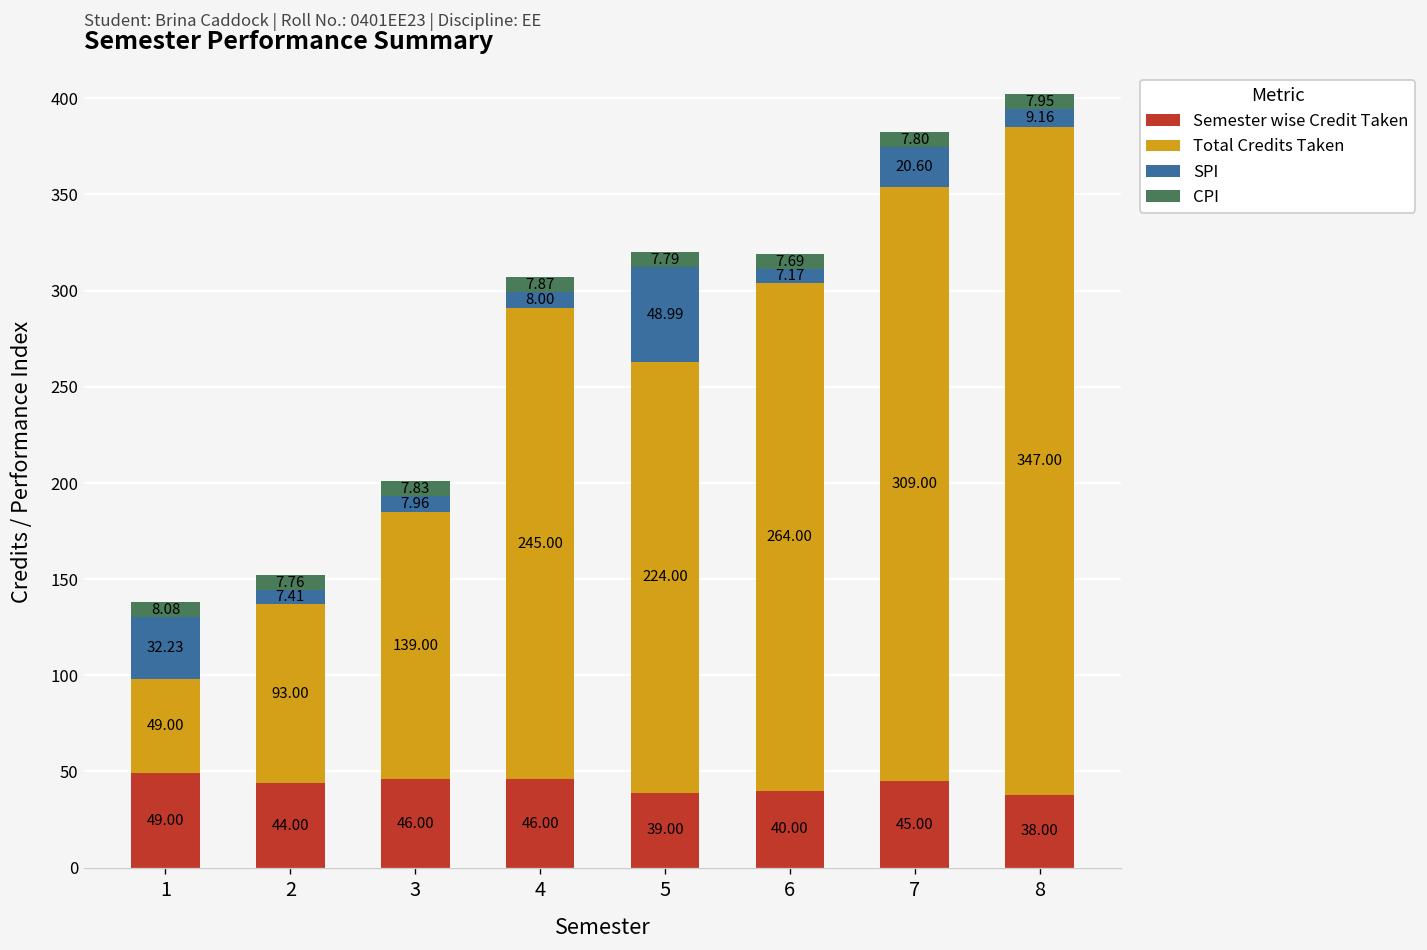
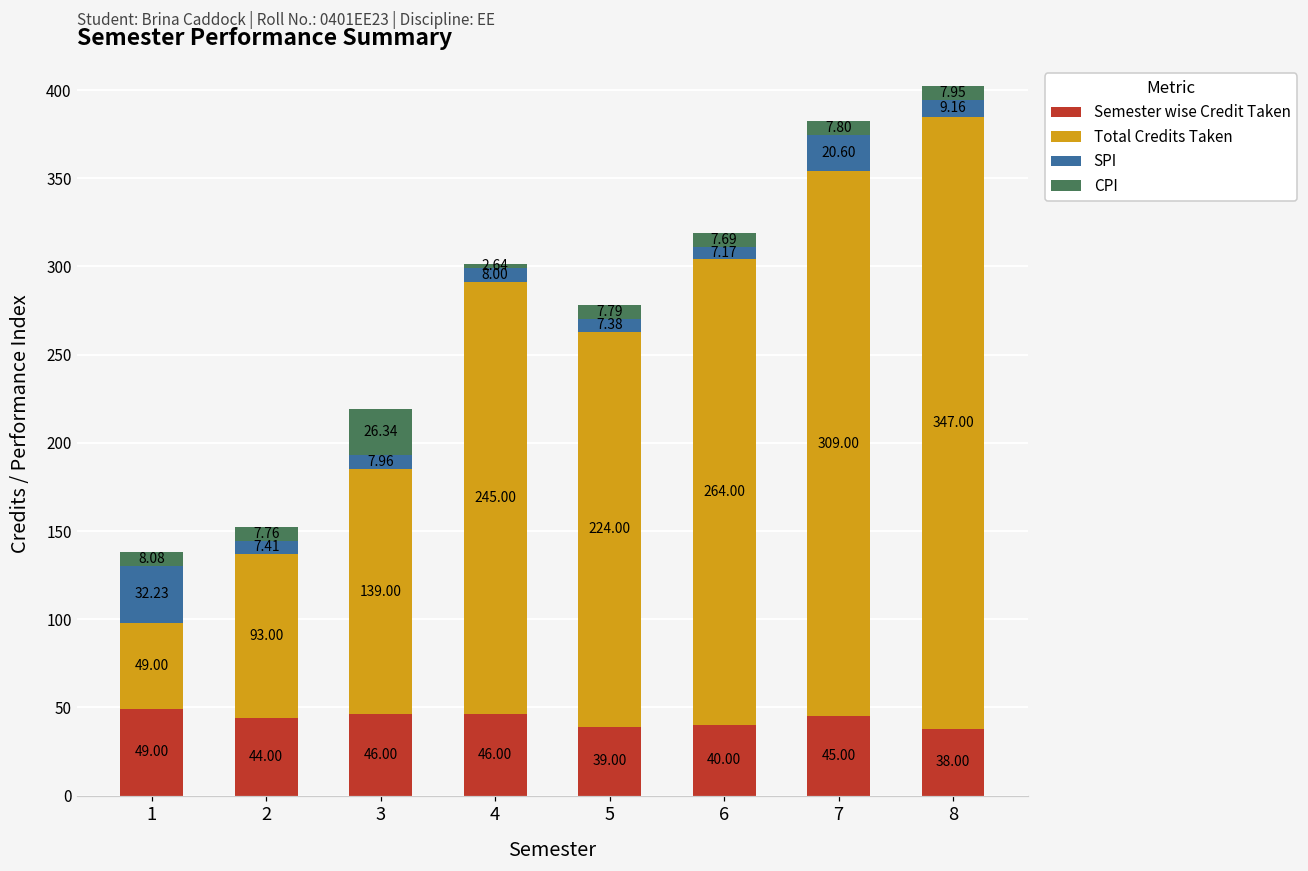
CPI, 3: 7.83 -> 26.34
CPI, 4: 7.87 -> 2.64
SPI, 5: 48.99 -> 7.38
